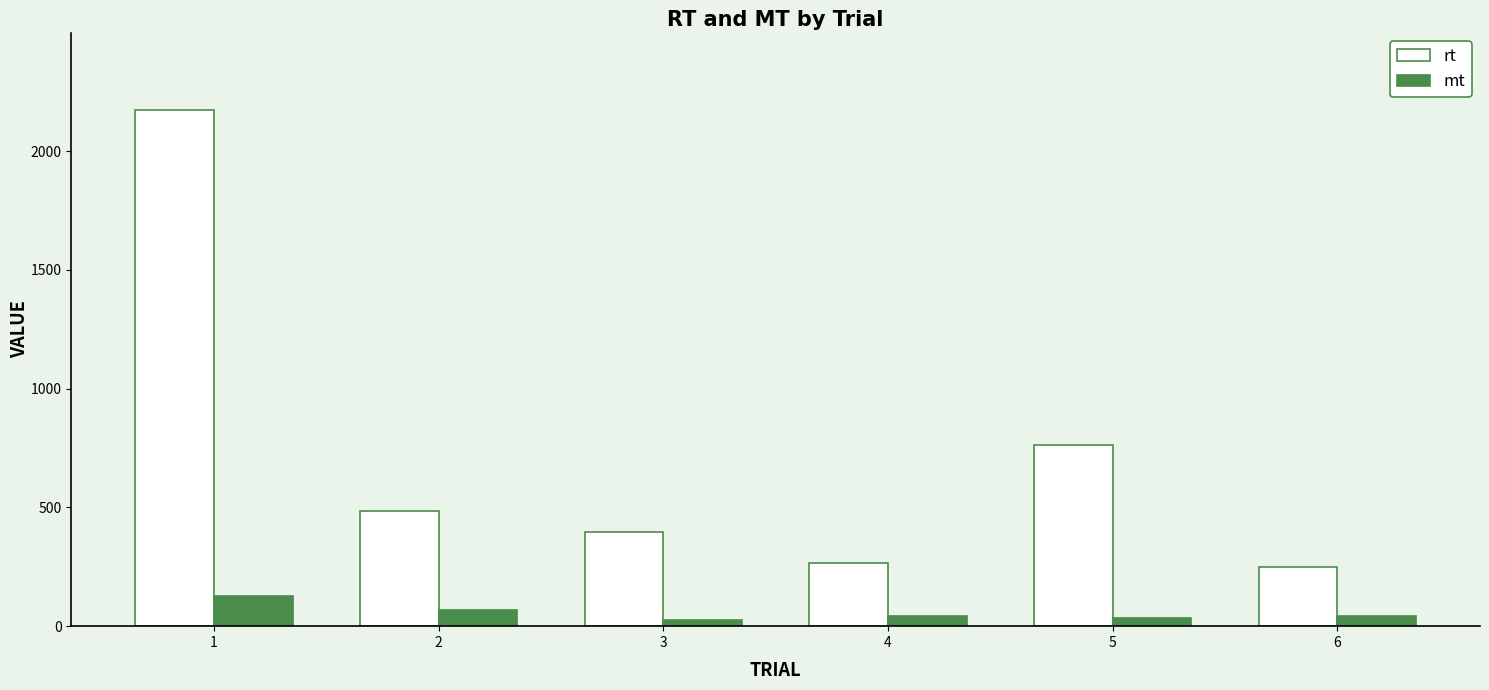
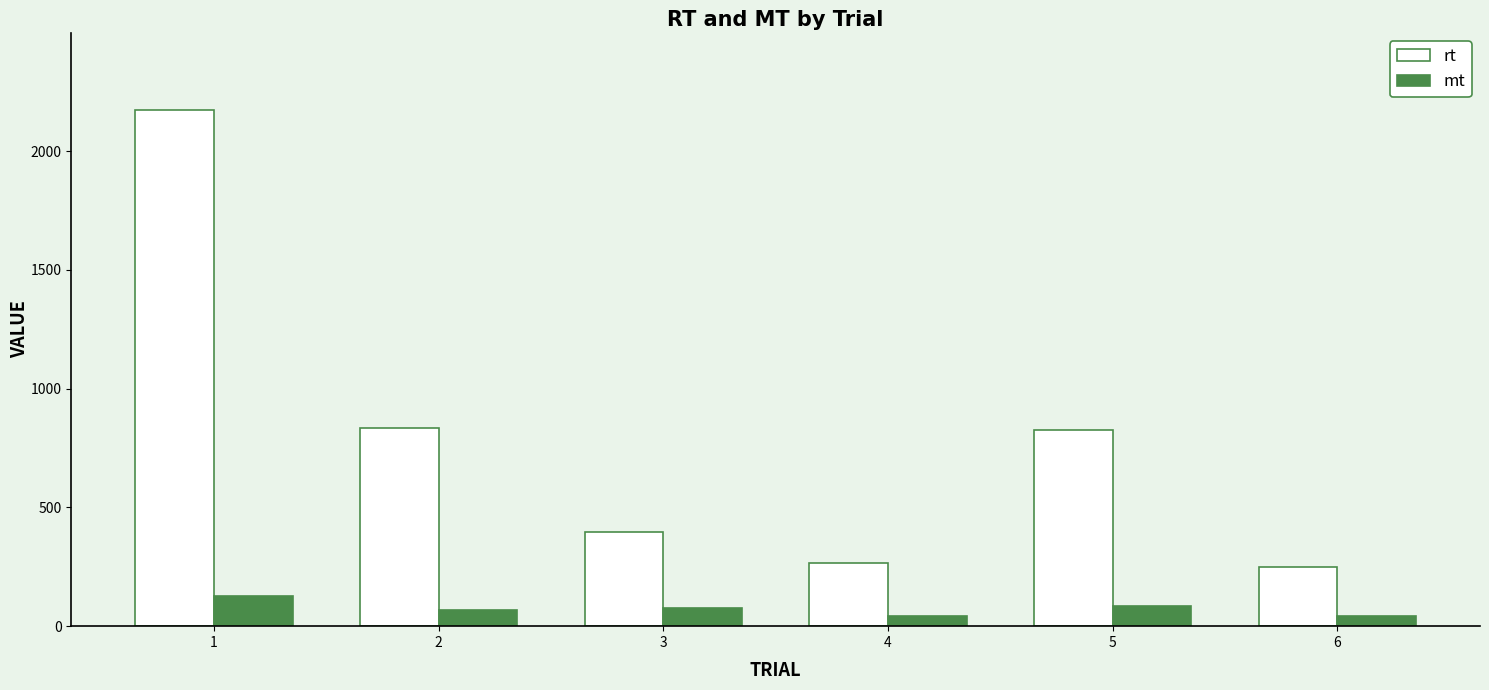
rt, 2: 480 -> 840
mt, 3: 30 -> 80
rt, 5: 760 -> 830
mt, 5: 40 -> 80
